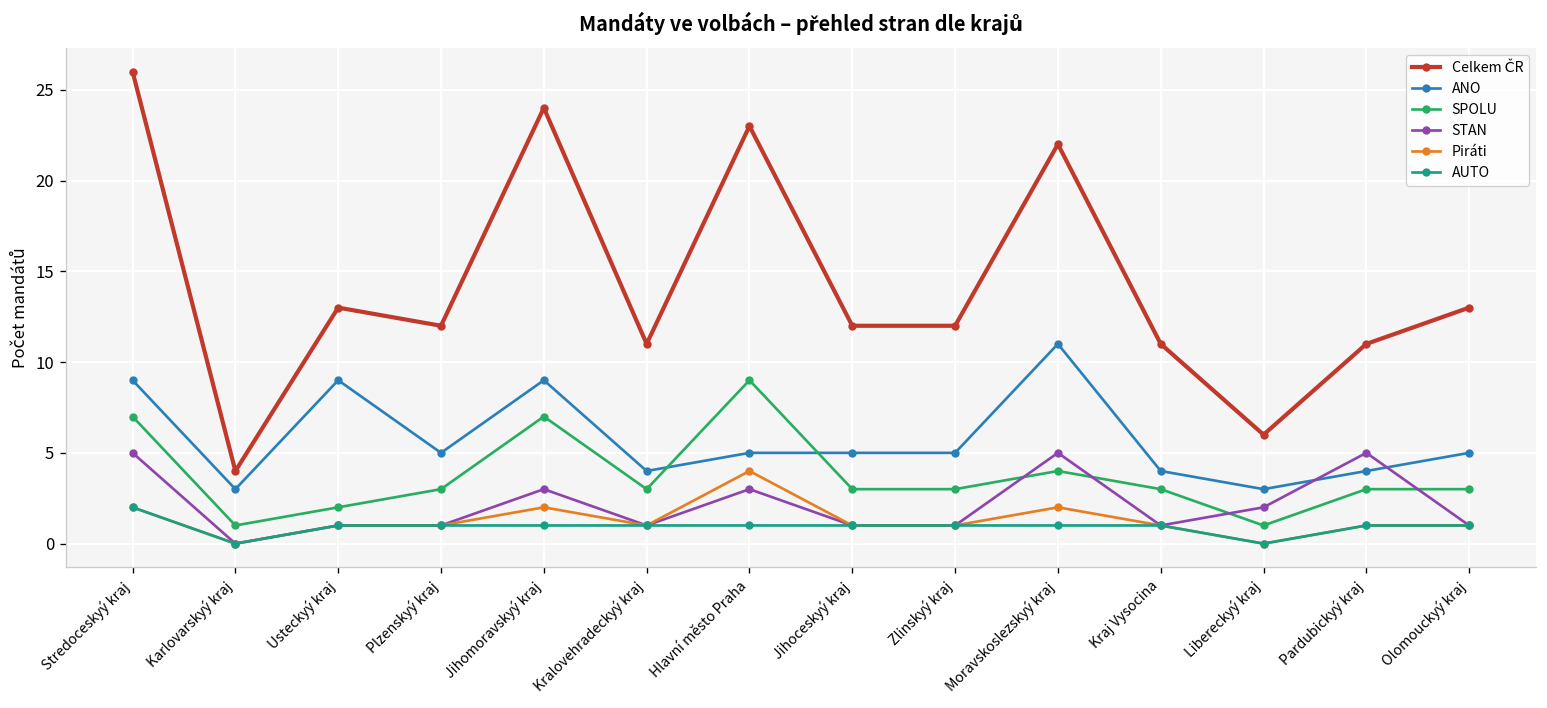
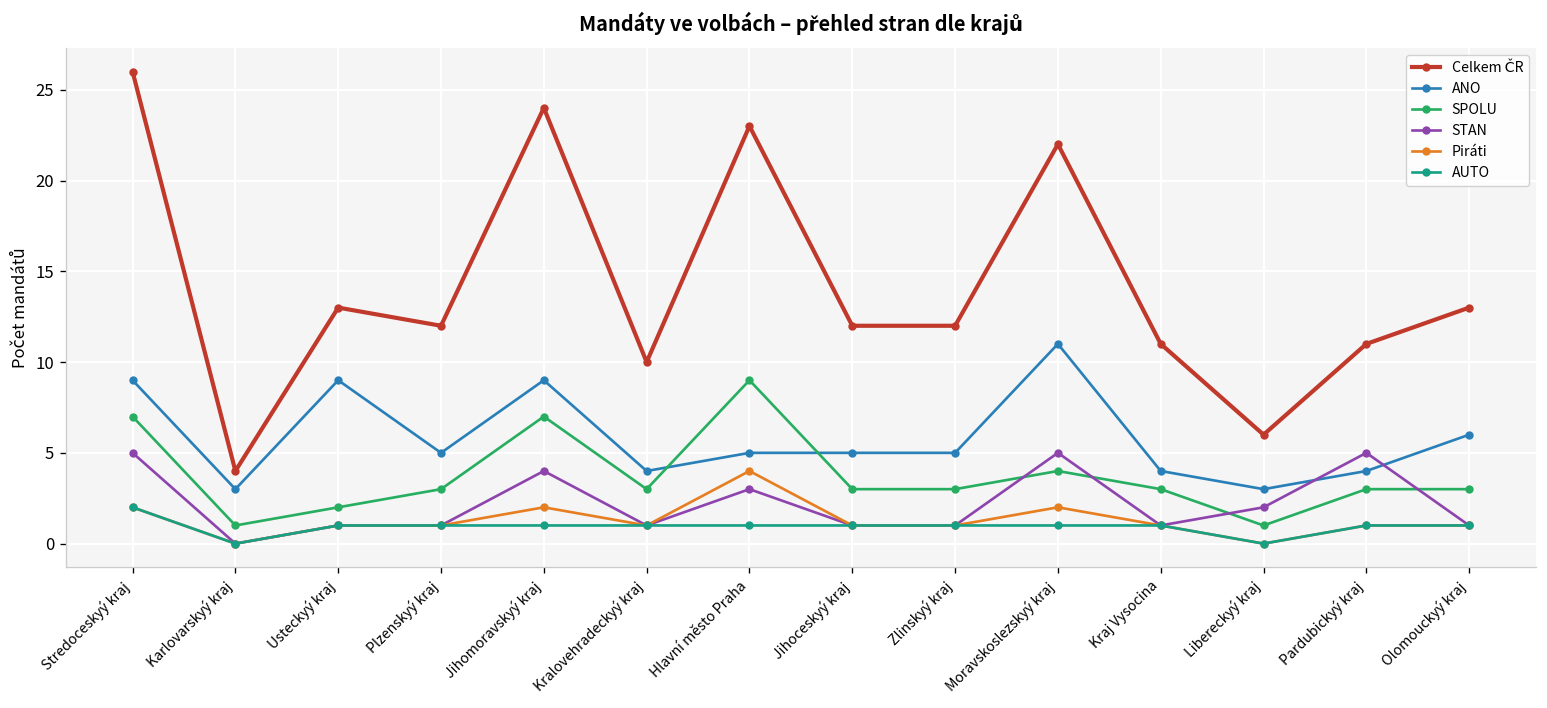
STAN, Jihomoravskyý kraj: 3 -> 4
Celkem ČR, Kralovehradeckyý kraj: 11 -> 10
ANO, Olomouckyý kraj: 5 -> 6
